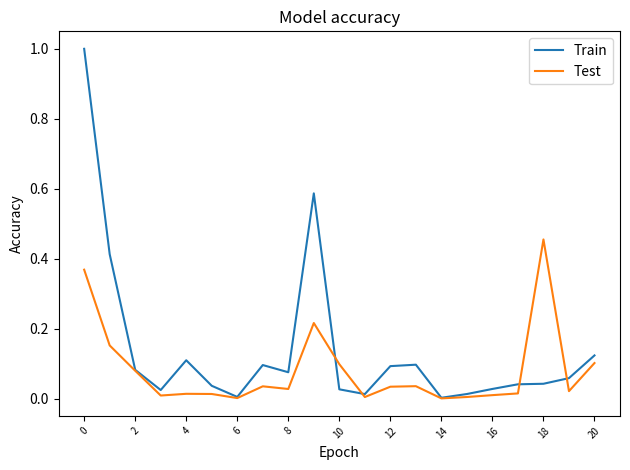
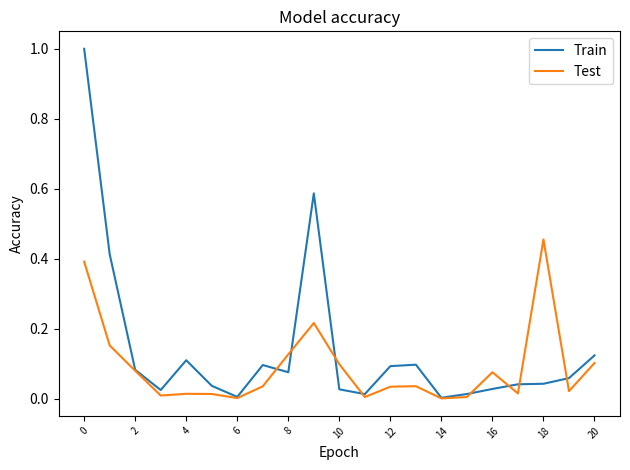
Test, 0: 0.37 -> 0.39
Test, 8: 0.03 -> 0.13
Test, 16: 0.01 -> 0.08
